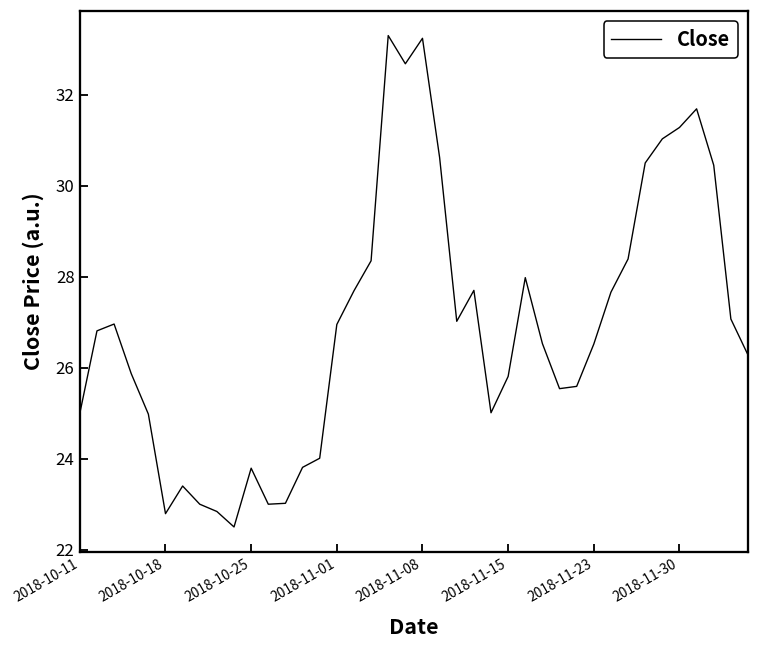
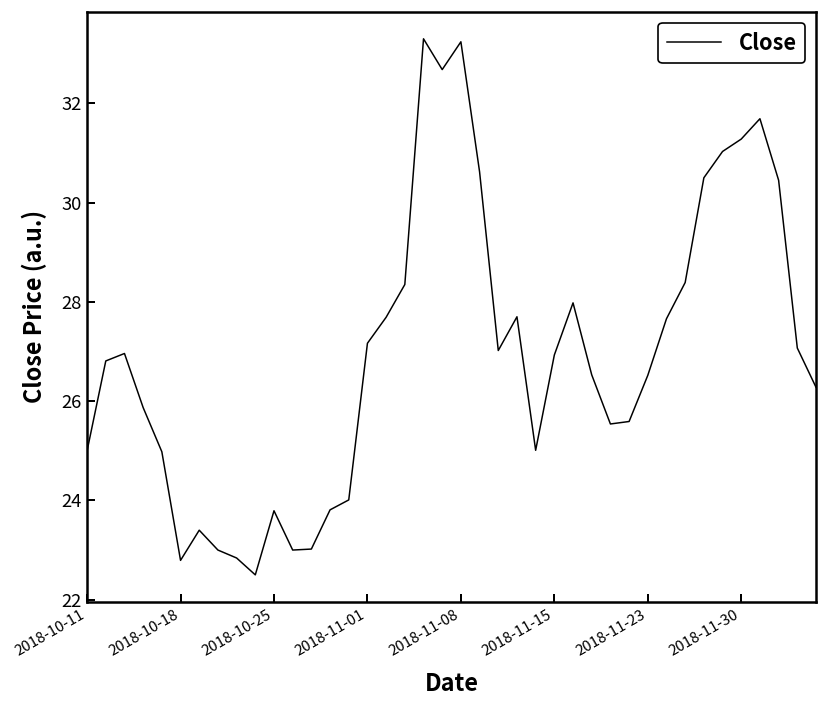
2018-11-01: 27.0 -> 27.2
2018-11-15: 25.8 -> 26.9
